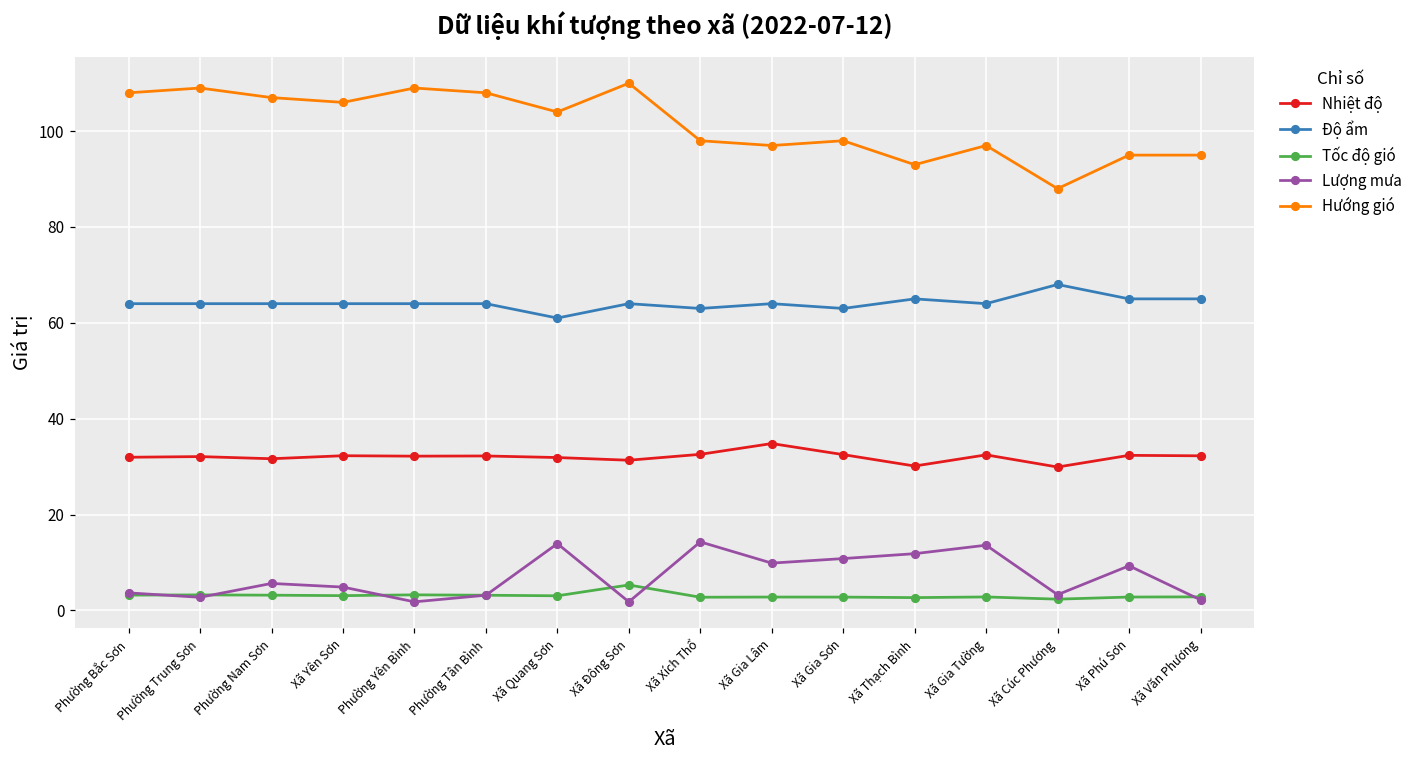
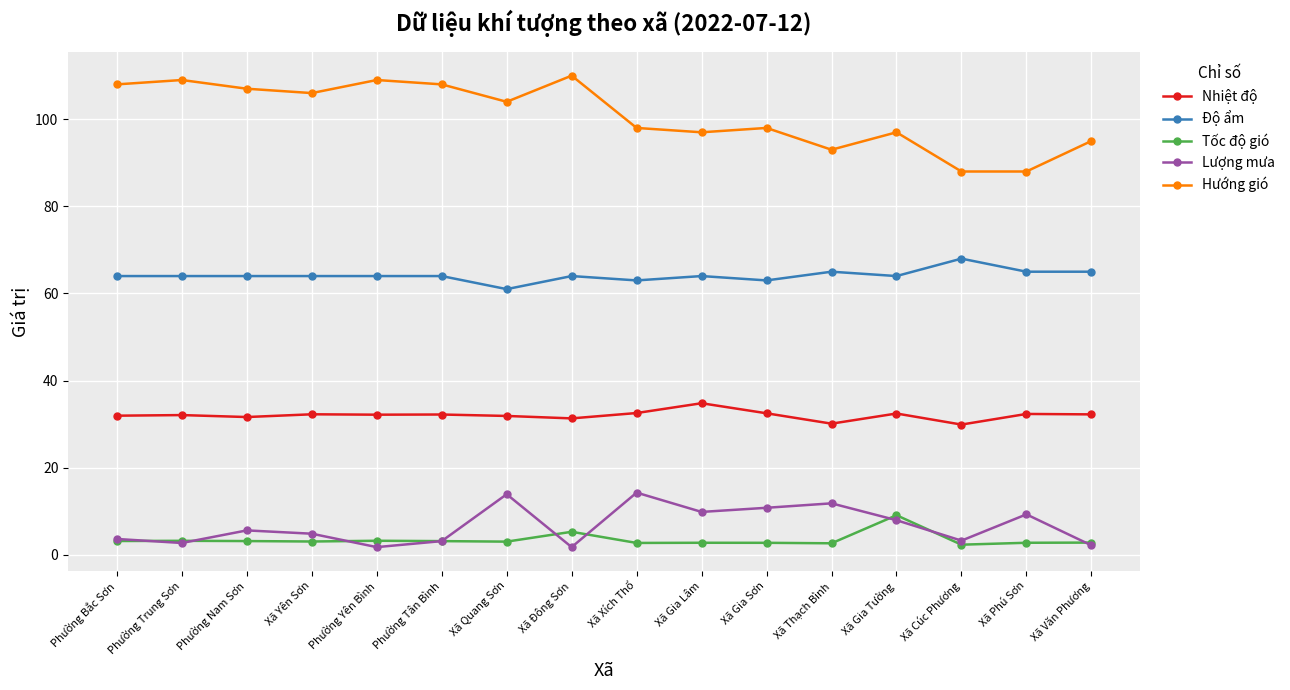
Tốc độ gió, Xã Gia Tường: 3 -> 9
Lượng mưa, Xã Gia Tường: 14 -> 8
Hướng gió, Xã Phú Sơn: 95 -> 88
